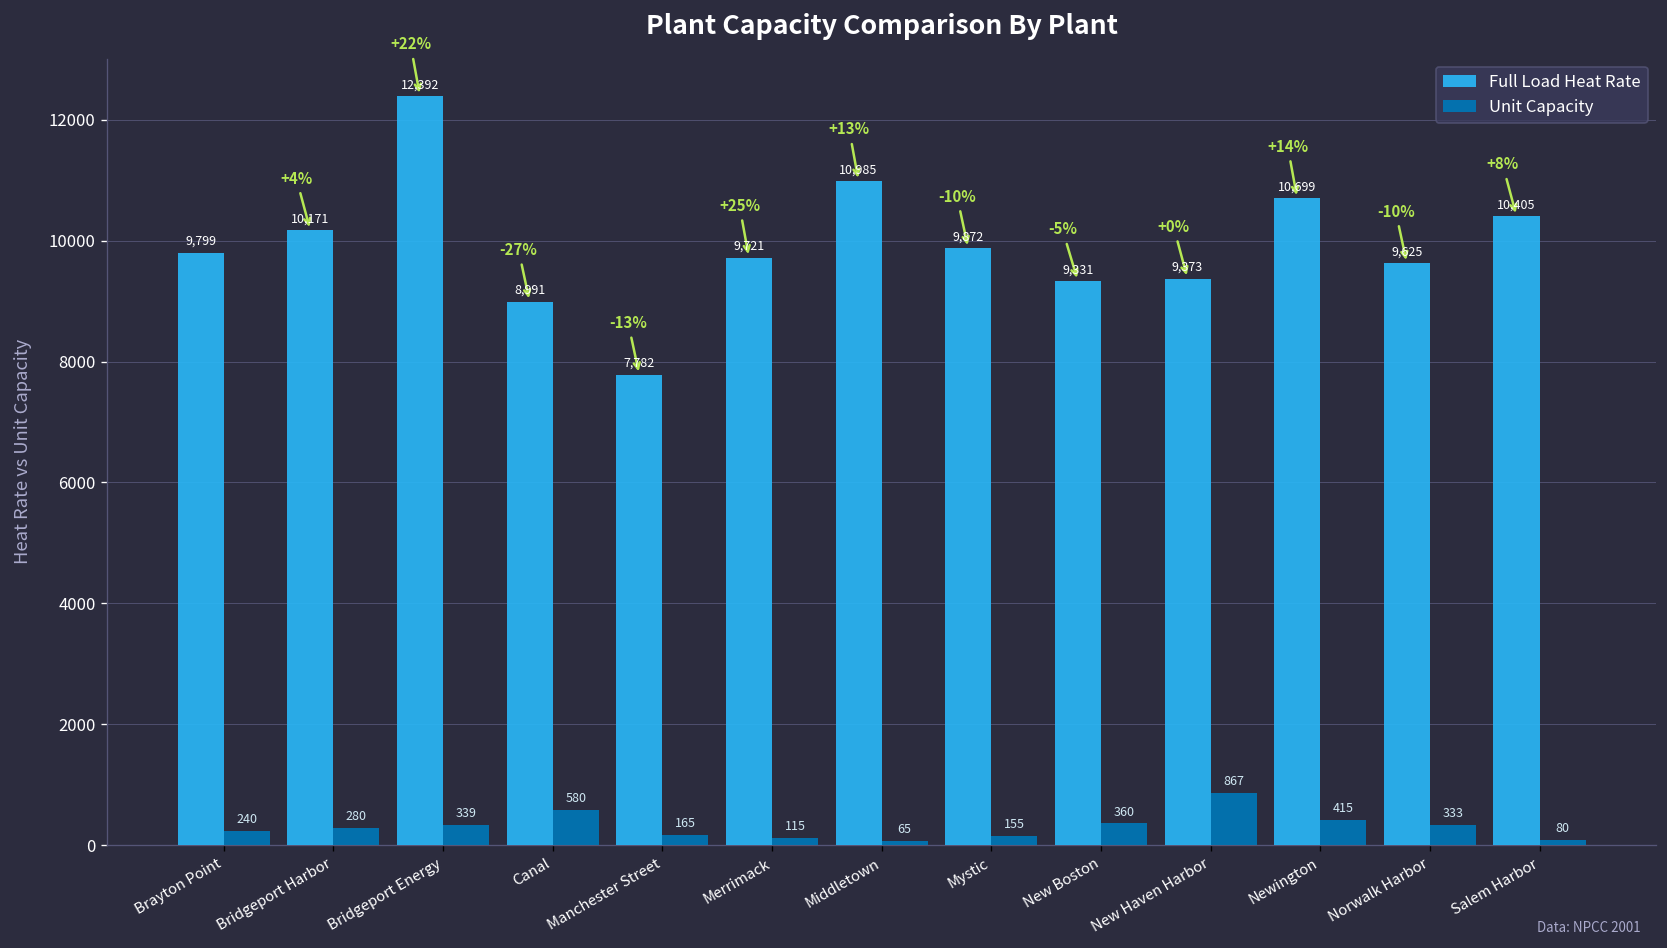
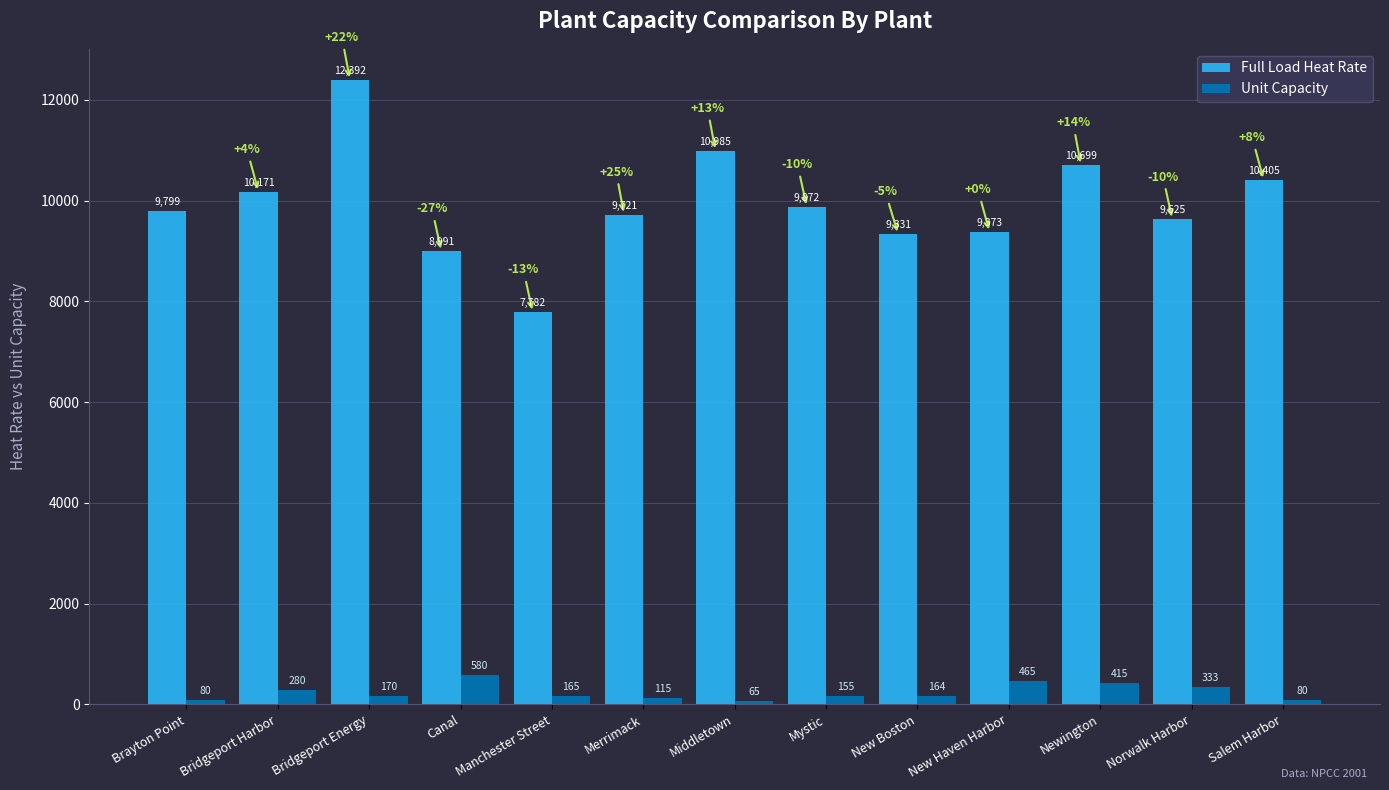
Unit Capacity, Brayton Point: 240 -> 80
Unit Capacity, Bridgeport Energy: 339 -> 170
Unit Capacity, New Boston: 360 -> 164
Unit Capacity, New Haven Harbor: 867 -> 465
